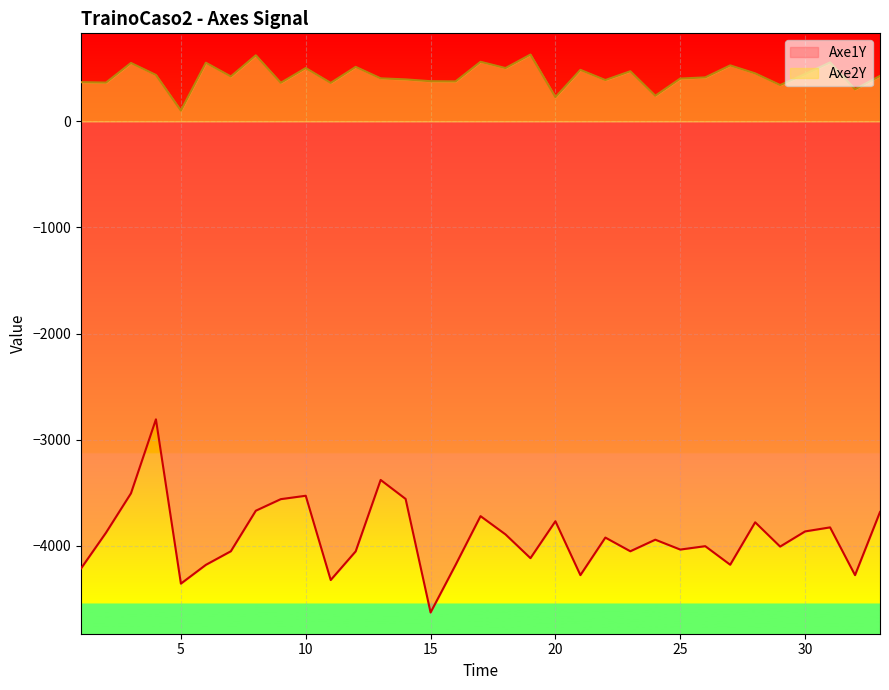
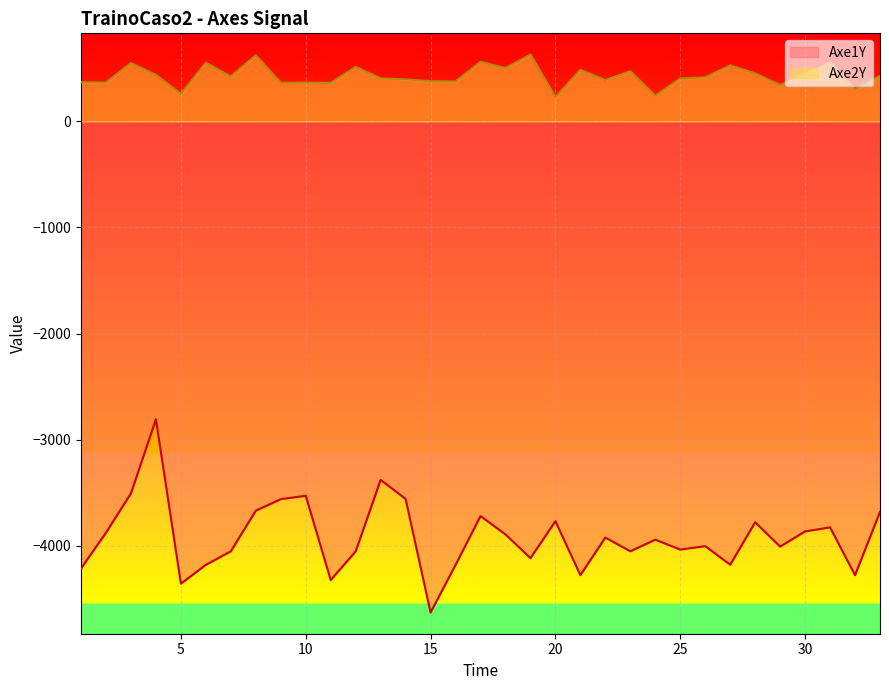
Axe2Y, 5: 100 -> 260
Axe2Y, 10: 500 -> 370
